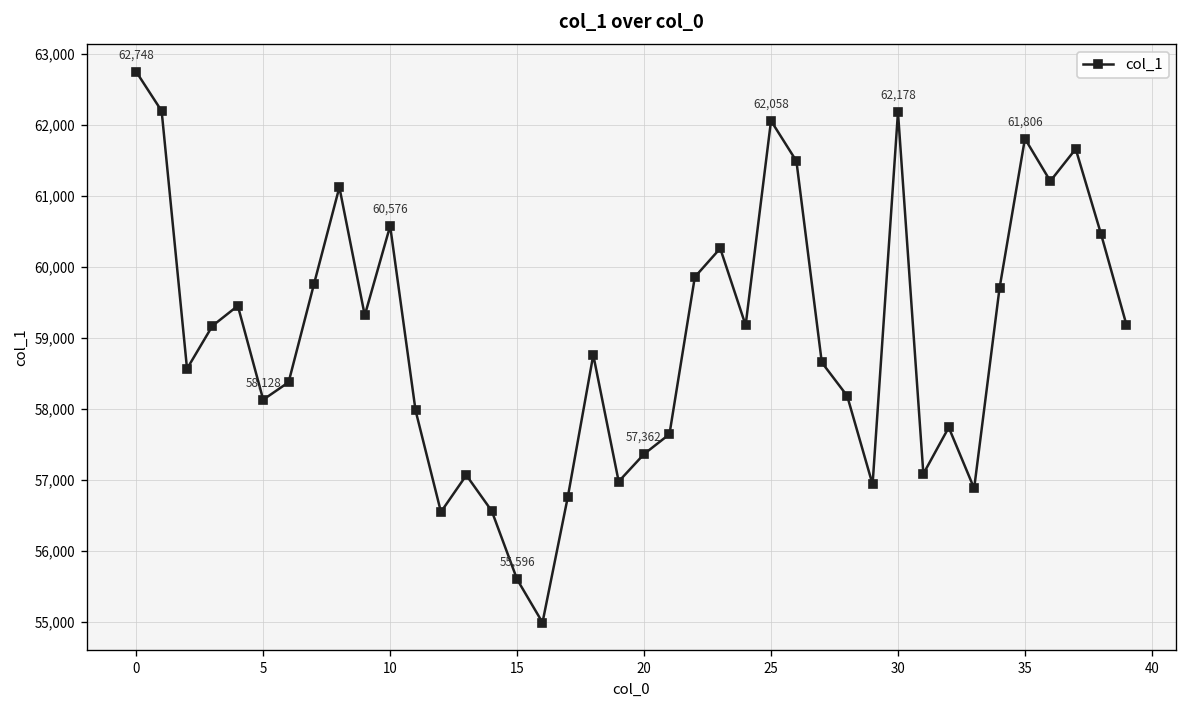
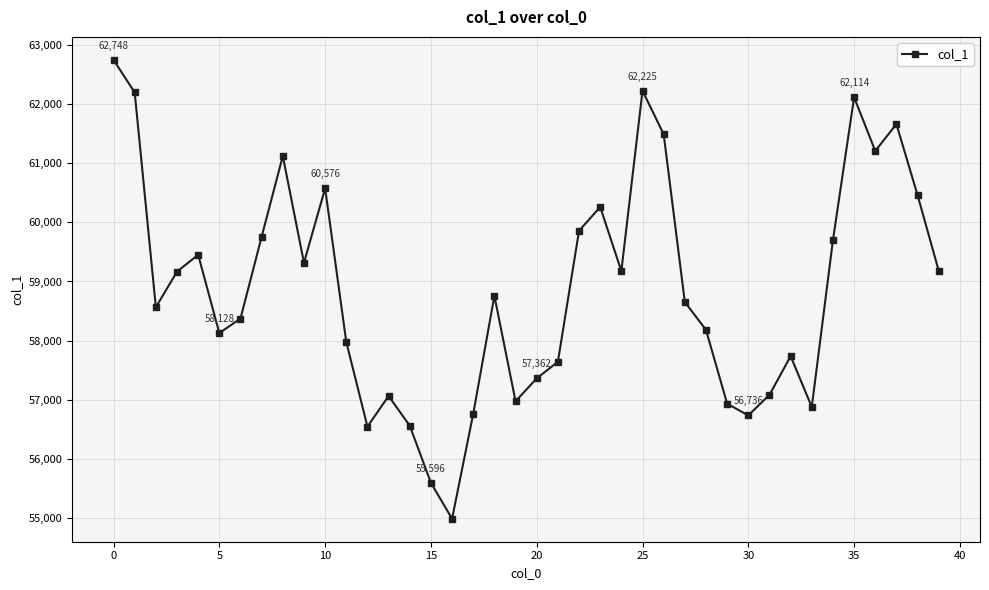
25: 62,058 -> 62,225
30: 62,178 -> 56,736
35: 61,806 -> 62,114
